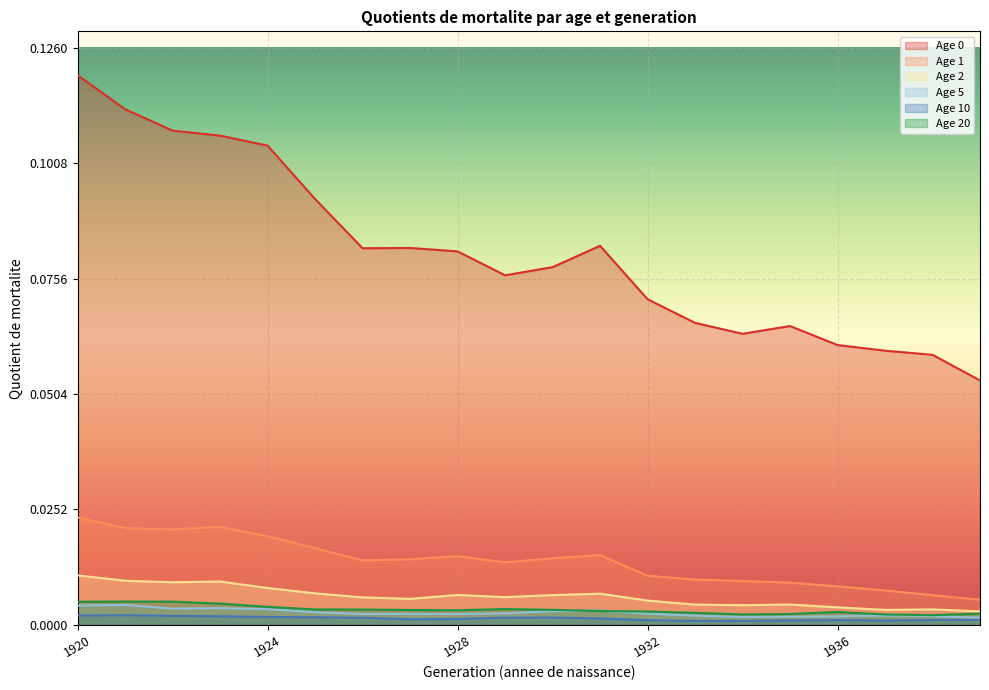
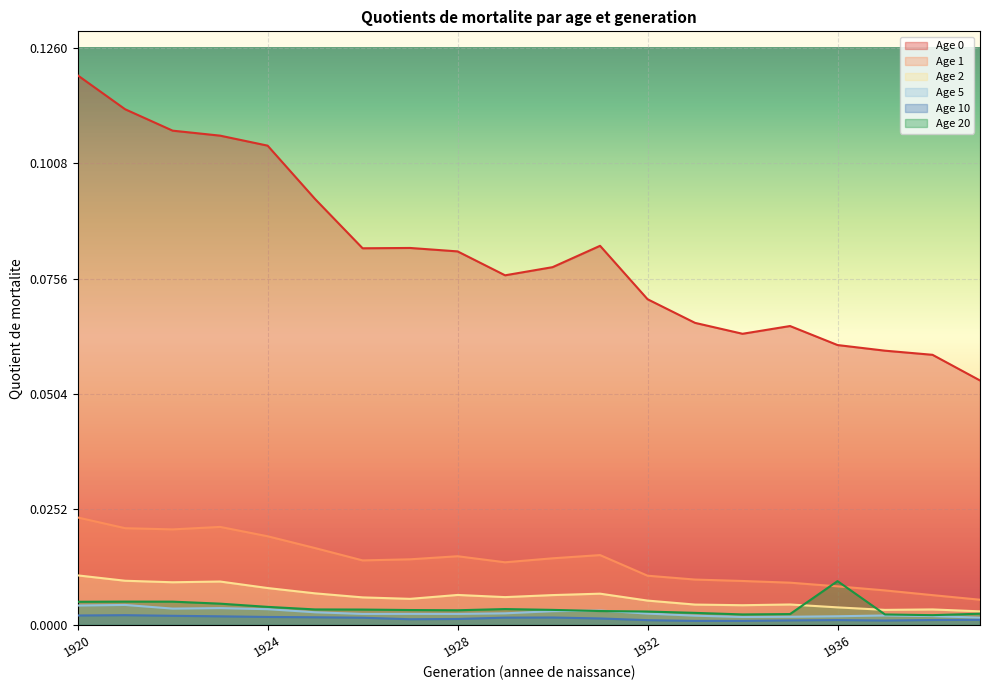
Age 20, 1936: 0.003 -> 0.010
